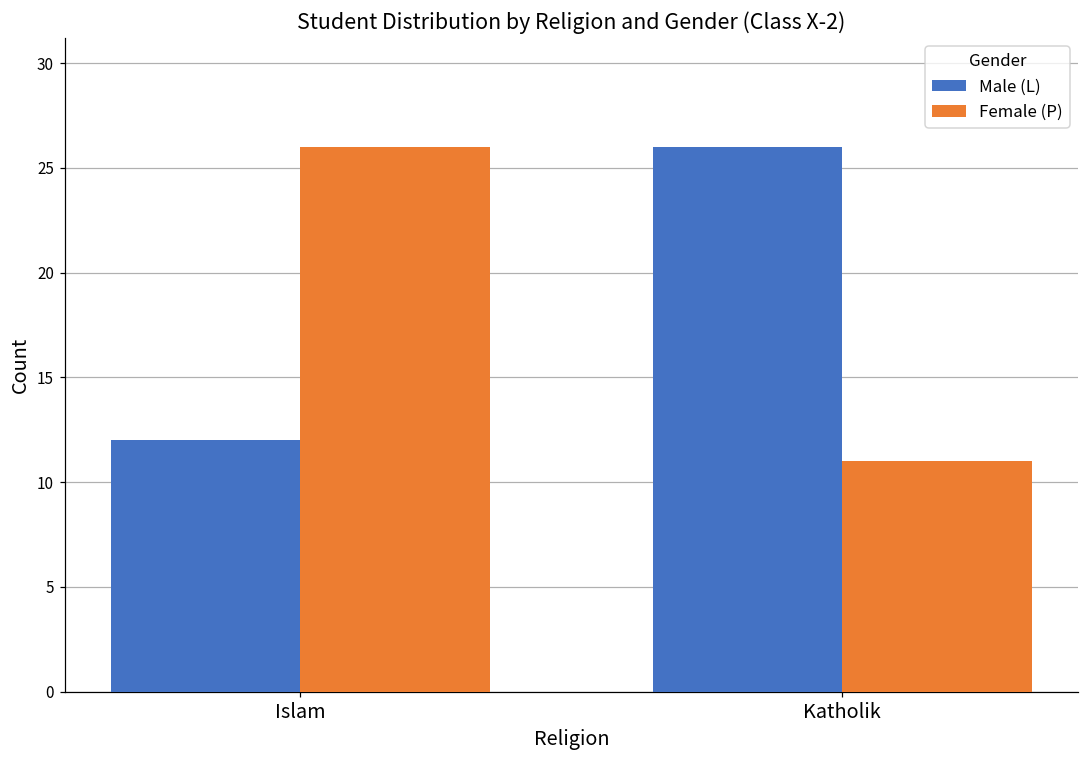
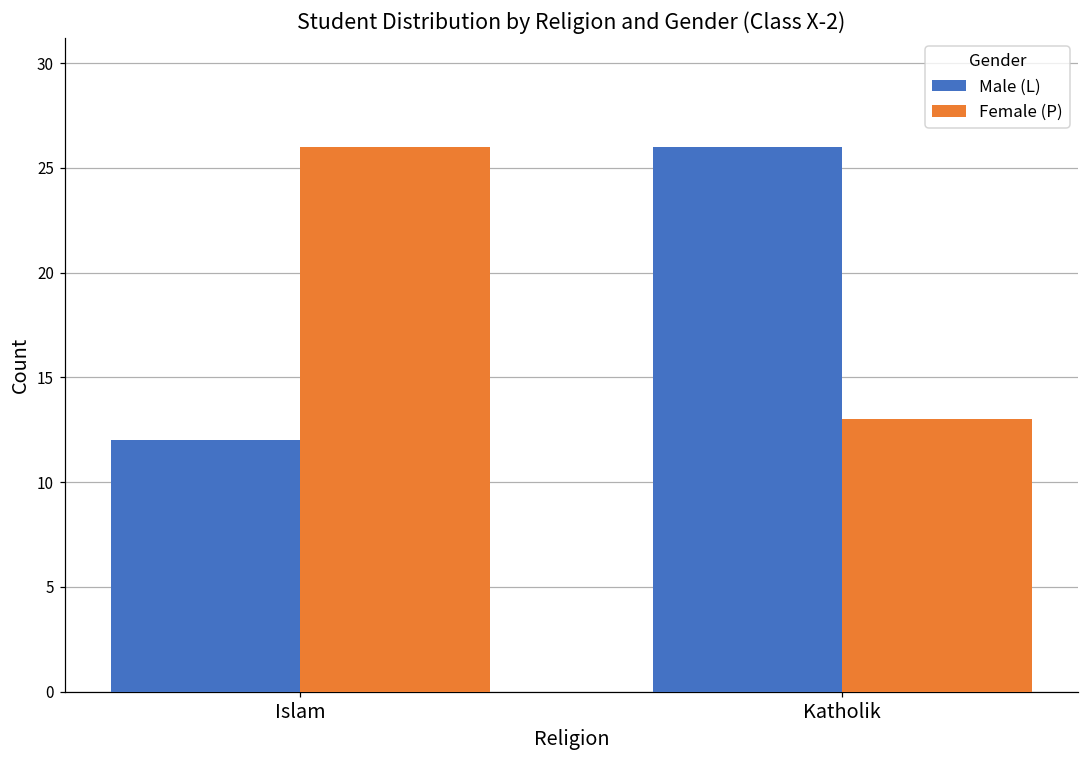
Female (P), Katholik: 11 -> 13
